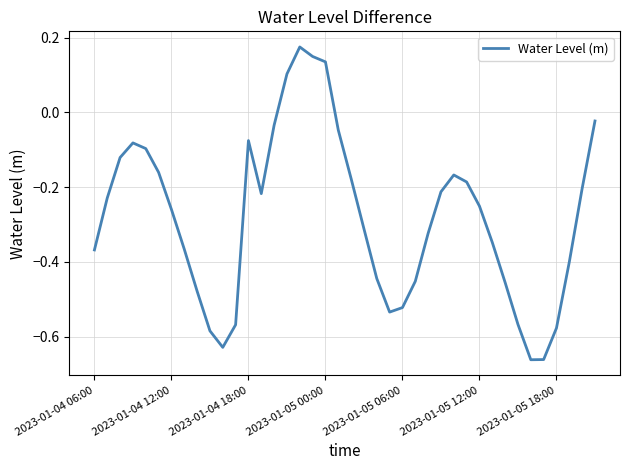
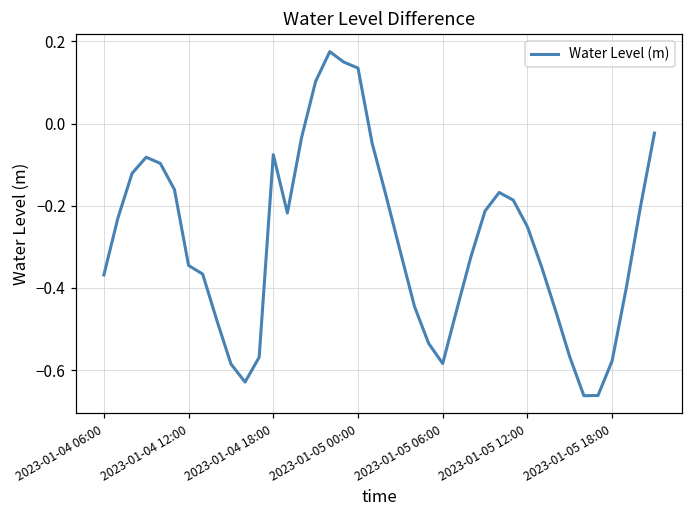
2023-01-04 12:00: -0.26 -> -0.35
2023-01-05 06:00: -0.52 -> -0.58
